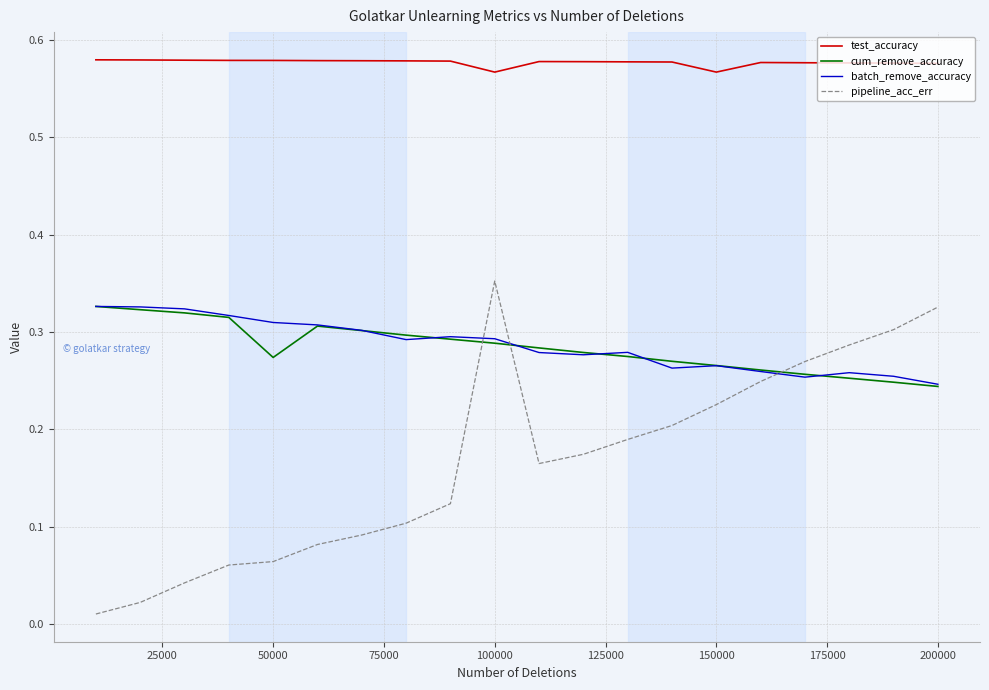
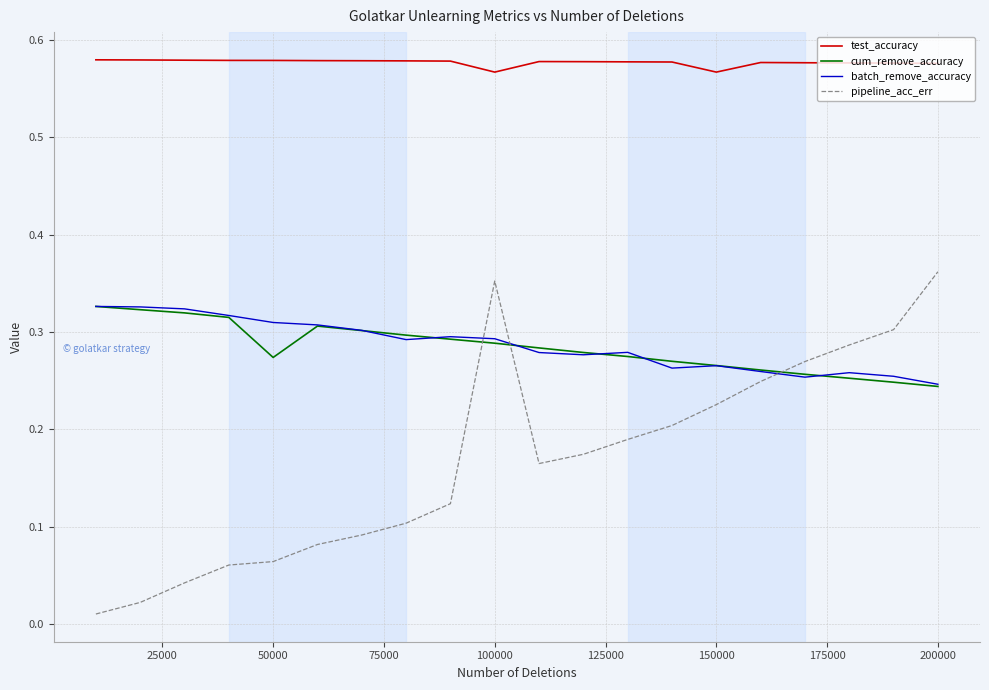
pipeline_acc_err, 200000: 0.33 -> 0.36
